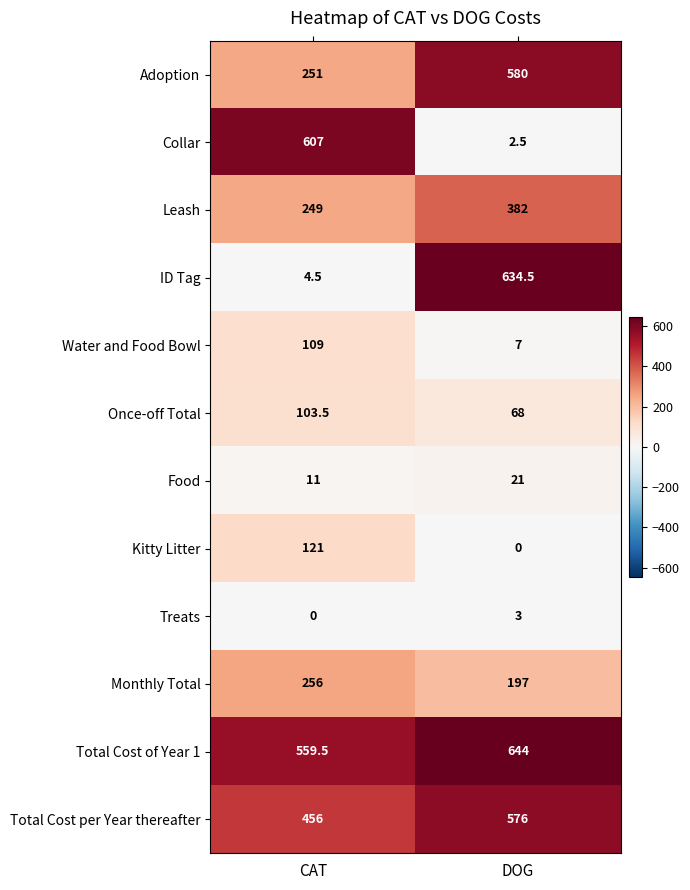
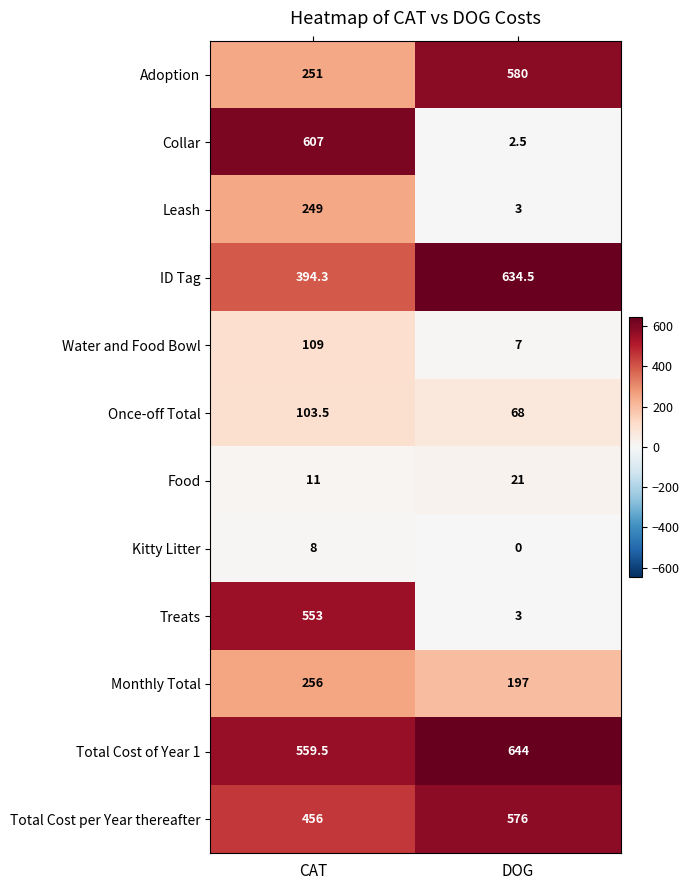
Leash, DOG: 382 -> 3
ID Tag, CAT: 4.5 -> 394.3
Kitty Litter, CAT: 121 -> 8
Treats, CAT: 0 -> 553
